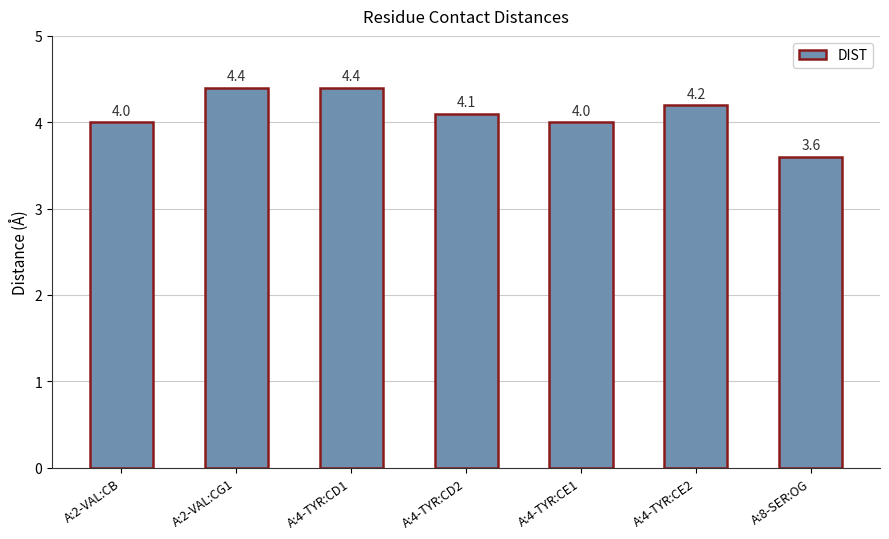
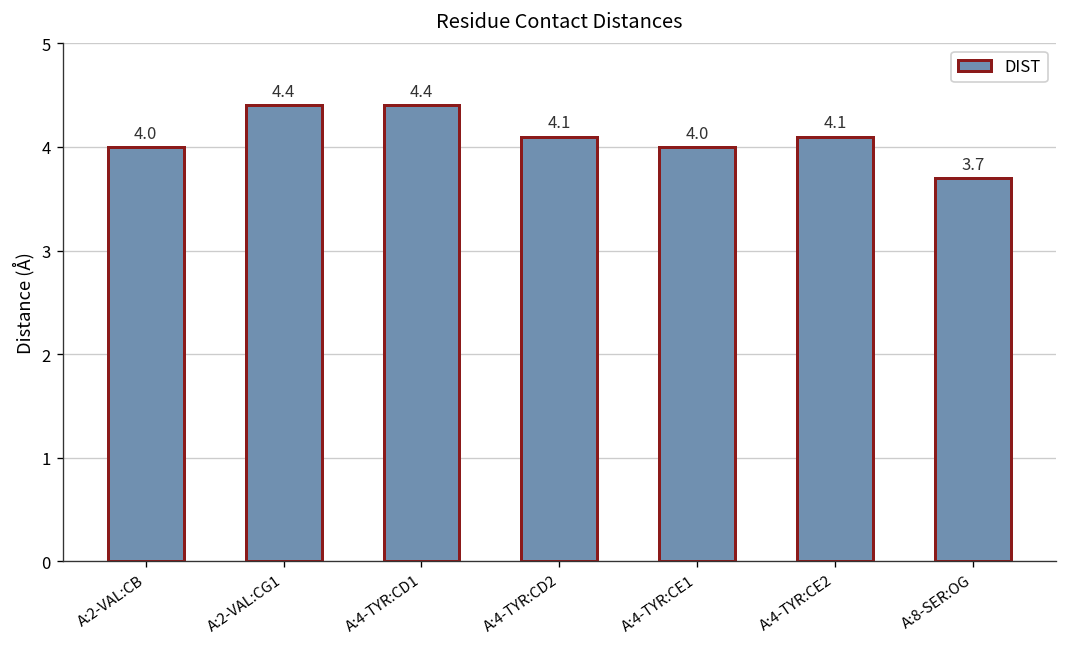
A:4-TYR:CE2: 4.2 -> 4.1
A:8-SER:OG: 3.6 -> 3.7
